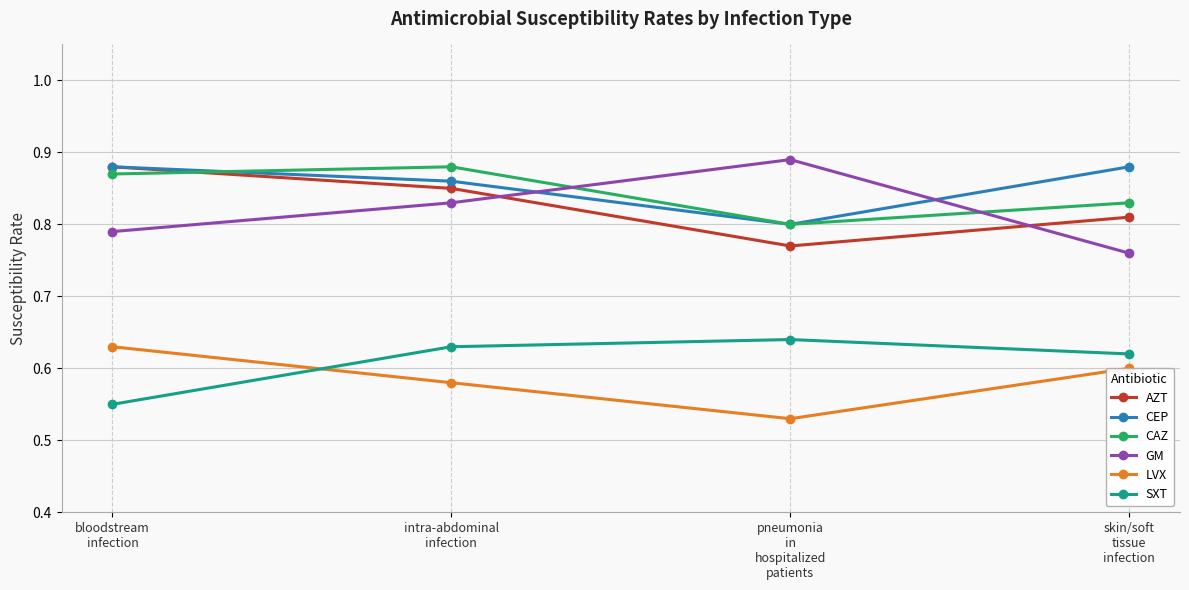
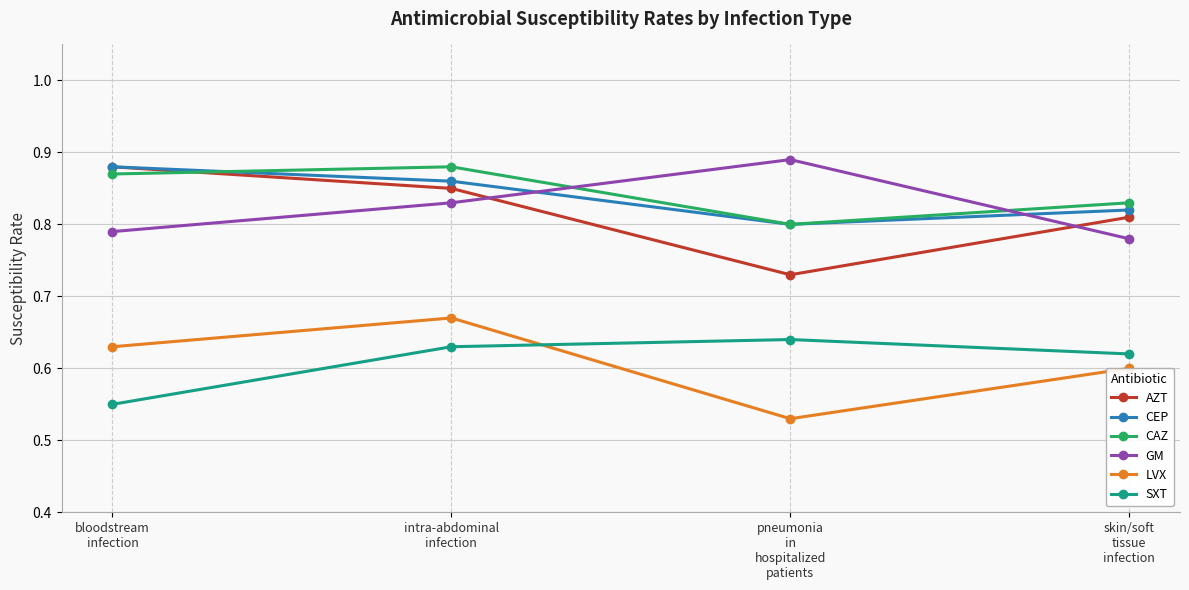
LVX, intra-abdominal infection: 0.58 -> 0.67
AZT, pneumonia in hospitalized patients: 0.77 -> 0.73
CEP, skin/soft tissue infection: 0.88 -> 0.82
GM, skin/soft tissue infection: 0.76 -> 0.78
